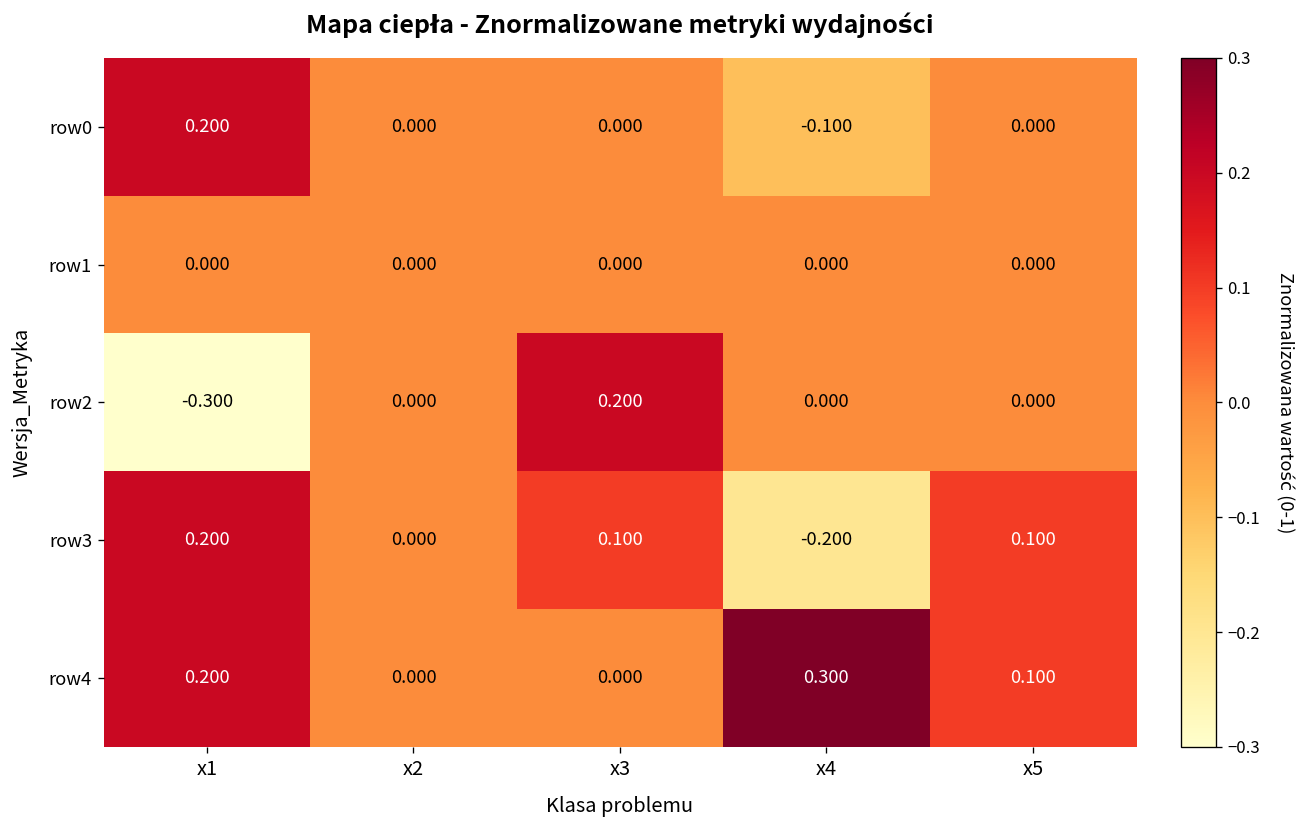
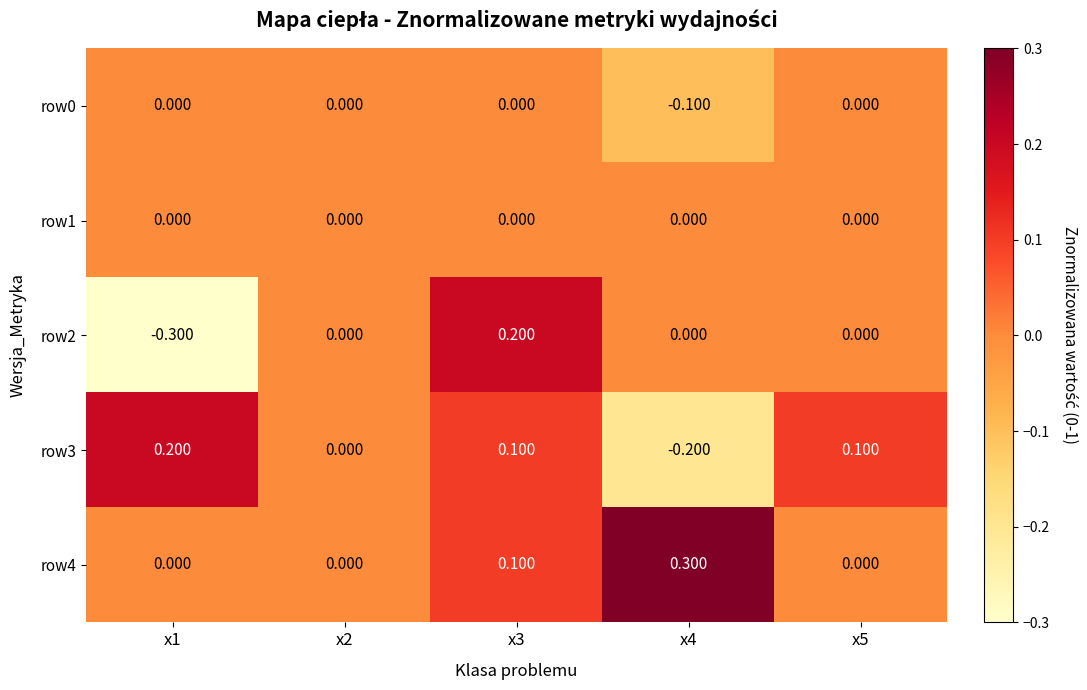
row0, x1: 0.200 -> 0.000
row4, x1: 0.200 -> 0.000
row4, x3: 0.000 -> 0.100
row4, x5: 0.100 -> 0.000
